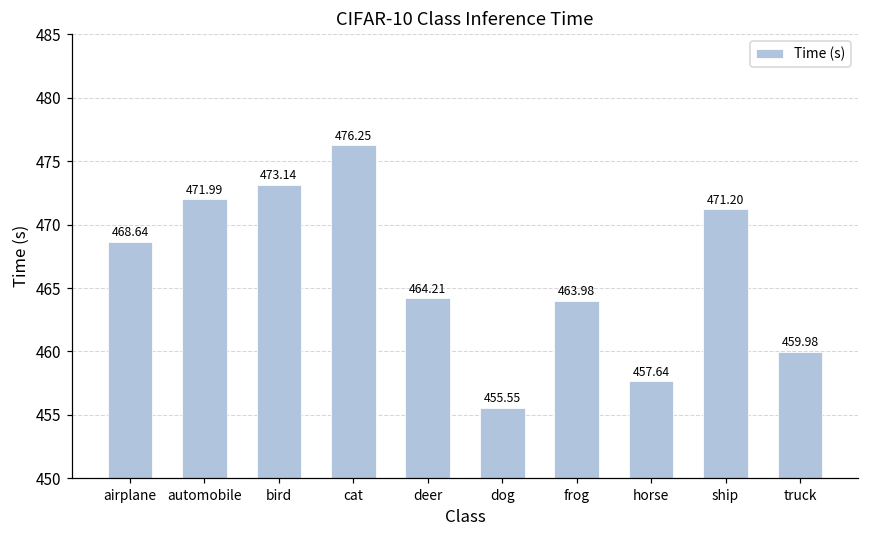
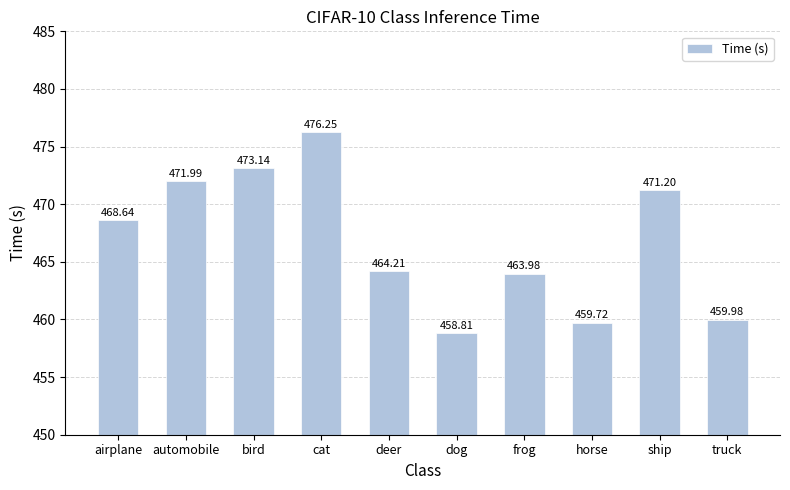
dog: 455.55 -> 458.81
horse: 457.64 -> 459.72
